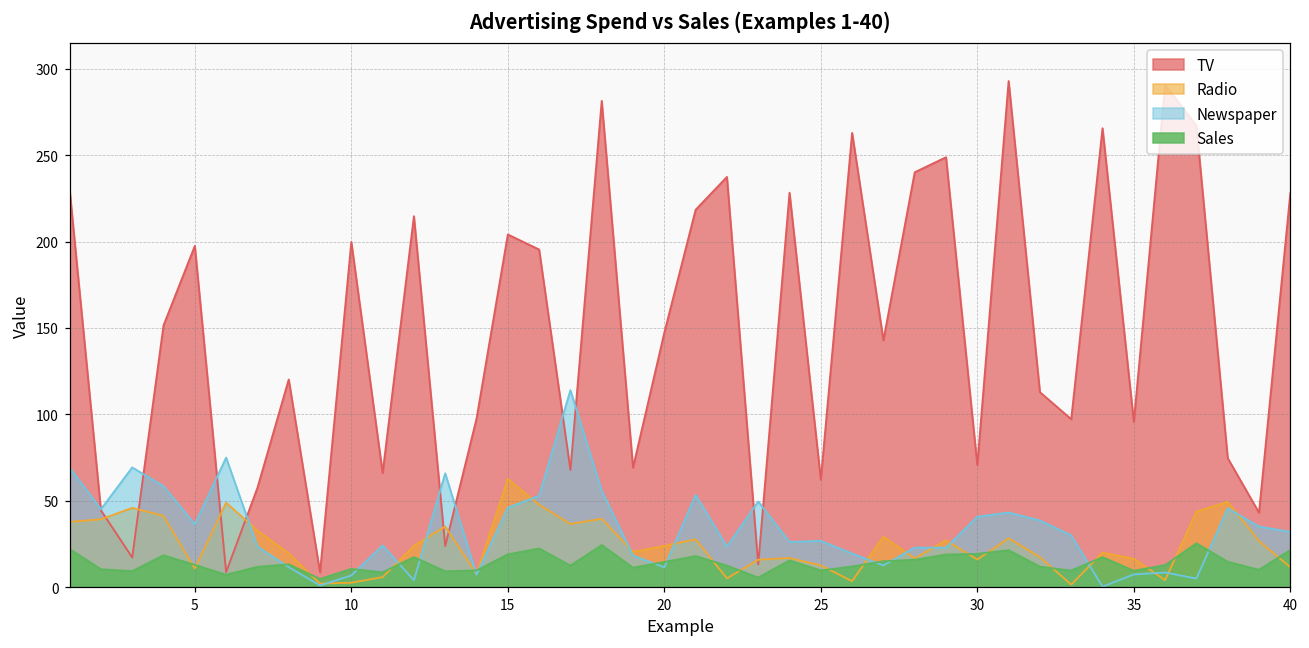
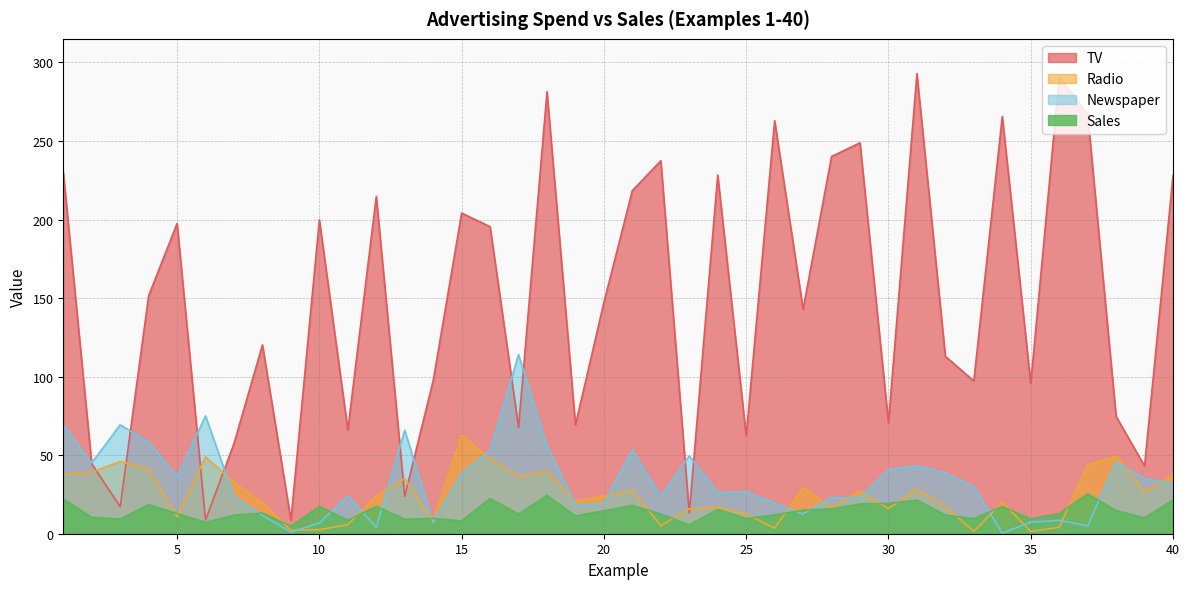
Sales, 10: 11 -> 17
Newspaper, 15: 46 -> 38
Sales, 15: 19 -> 8
Newspaper, 20: 12 -> 19
Radio, 35: 17 -> 1
Radio, 40: 12 -> 38
